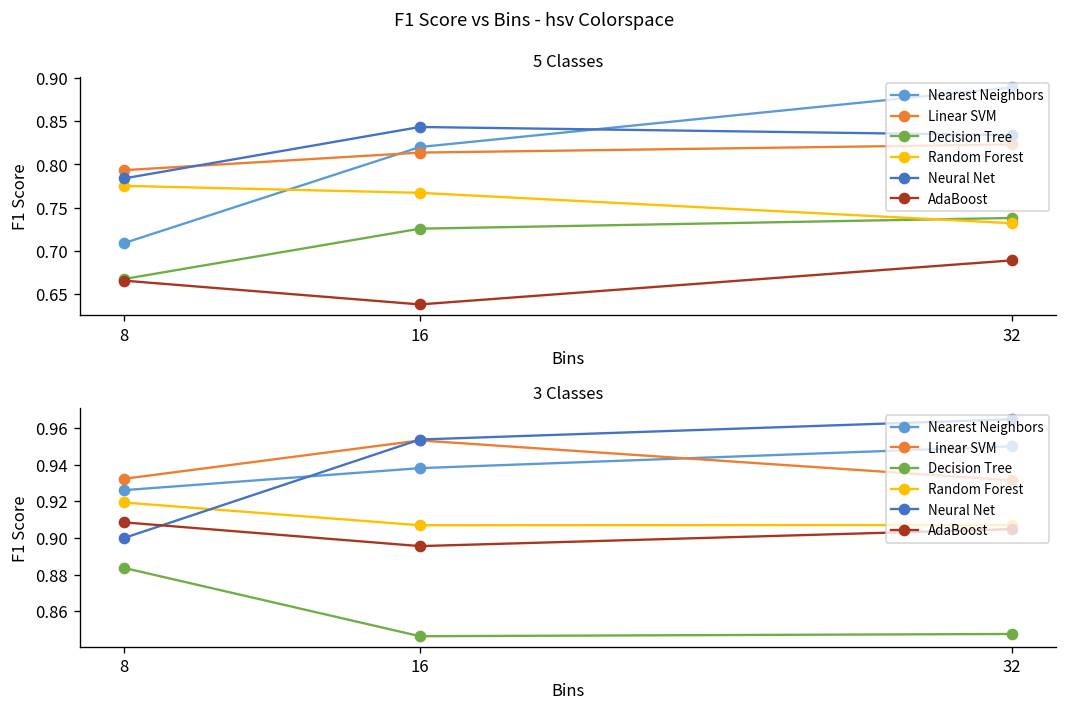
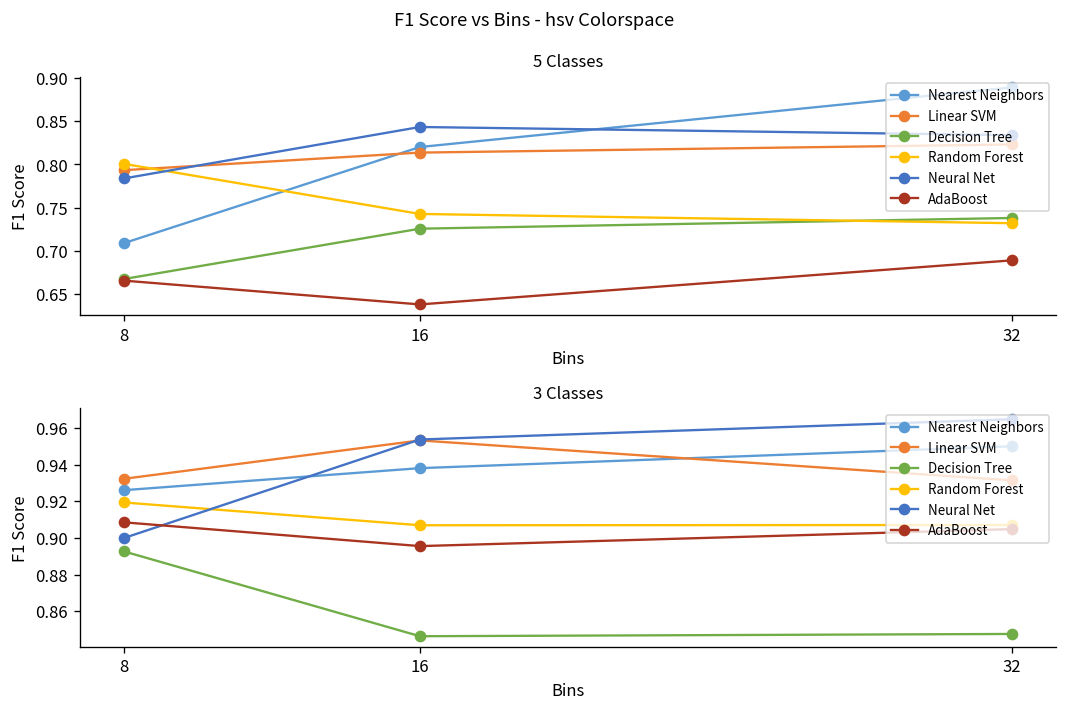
5 Classes, Random Forest, 8: 0.78 -> 0.80
5 Classes, Random Forest, 16: 0.77 -> 0.74
3 Classes, Decision Tree, 8: 0.884 -> 0.893
